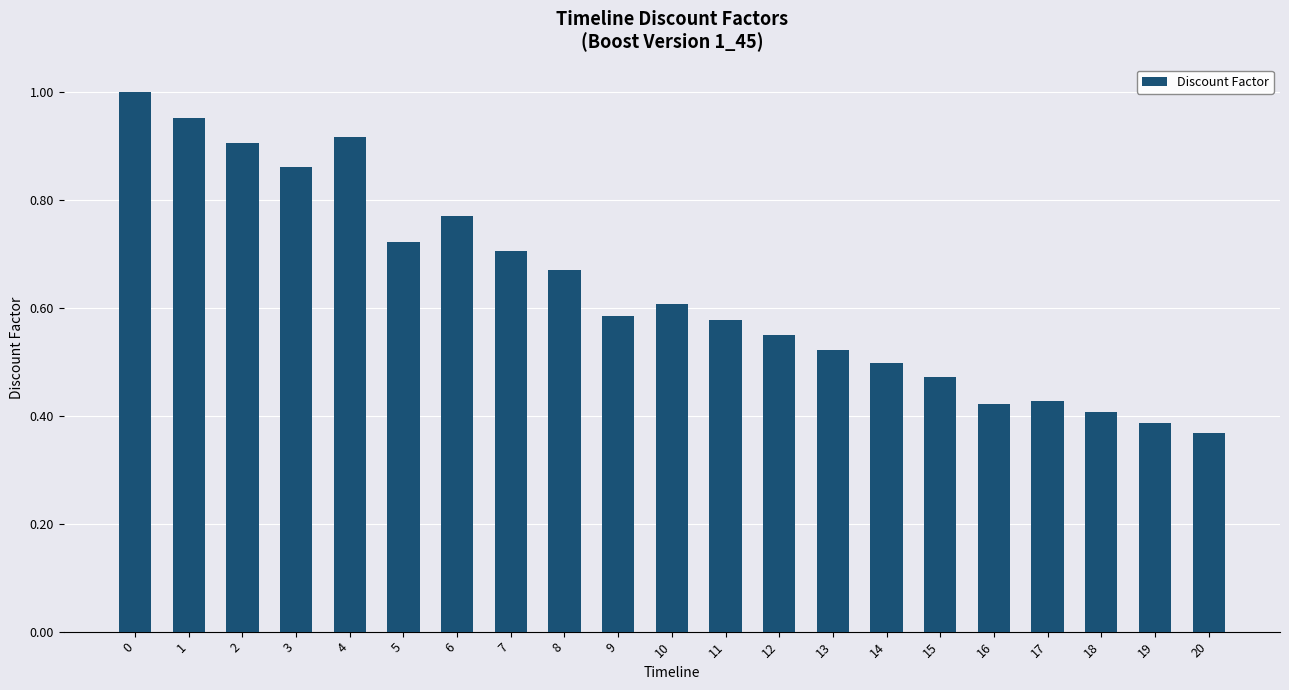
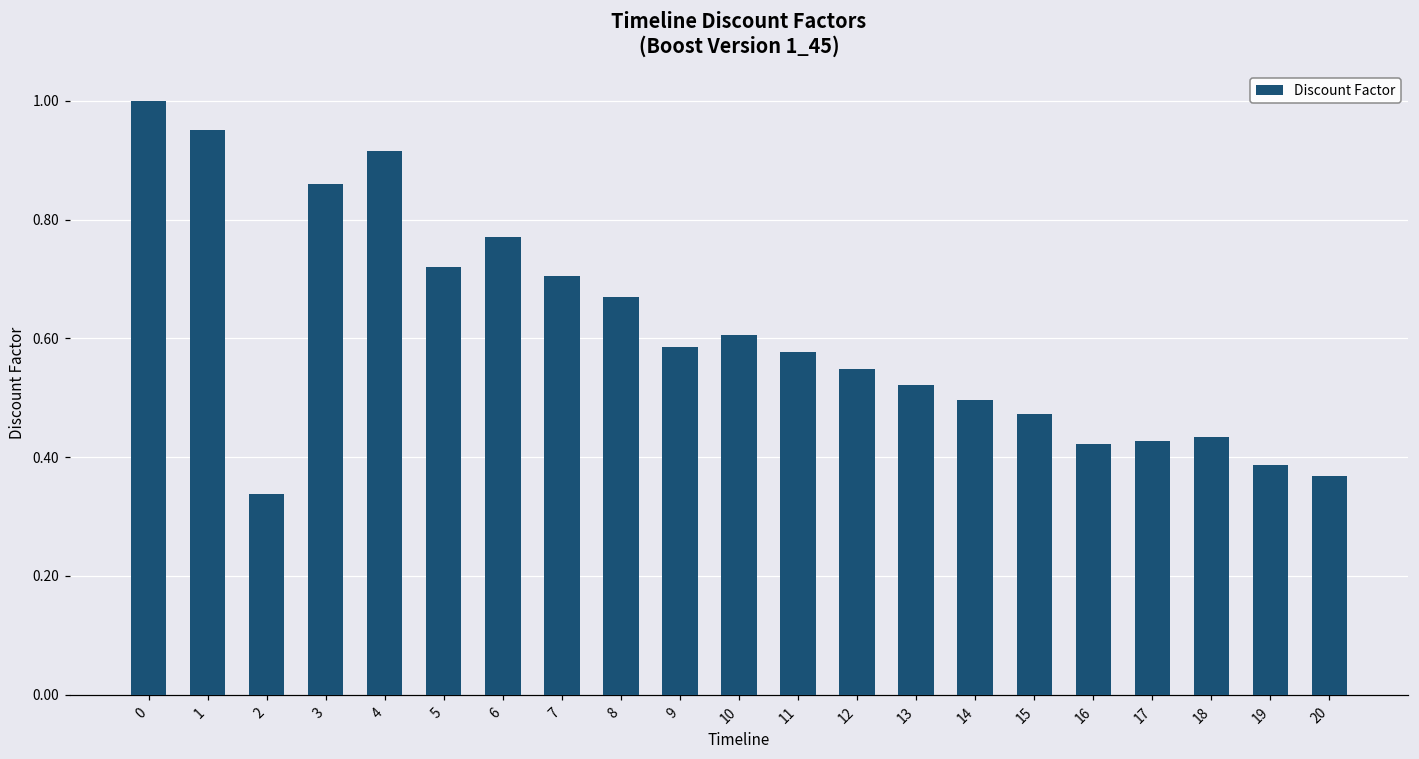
2: 0.90 -> 0.34
18: 0.41 -> 0.43
